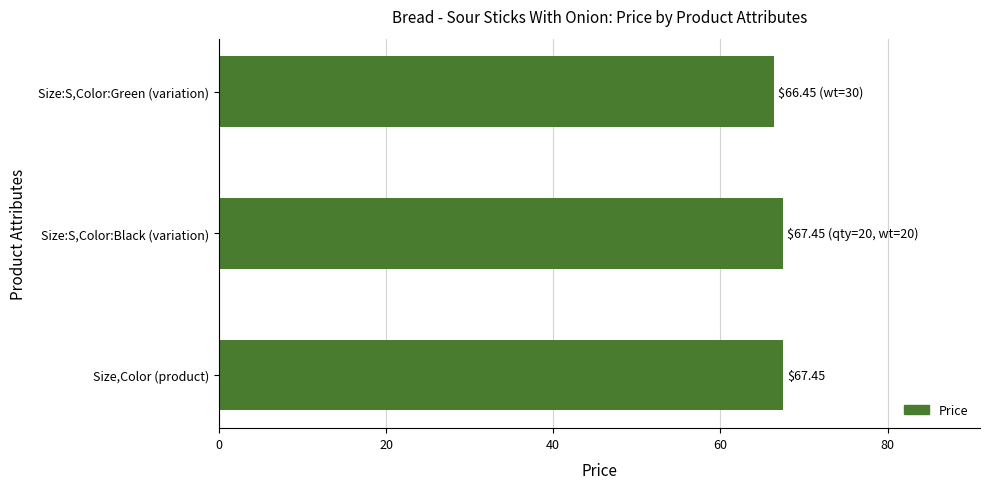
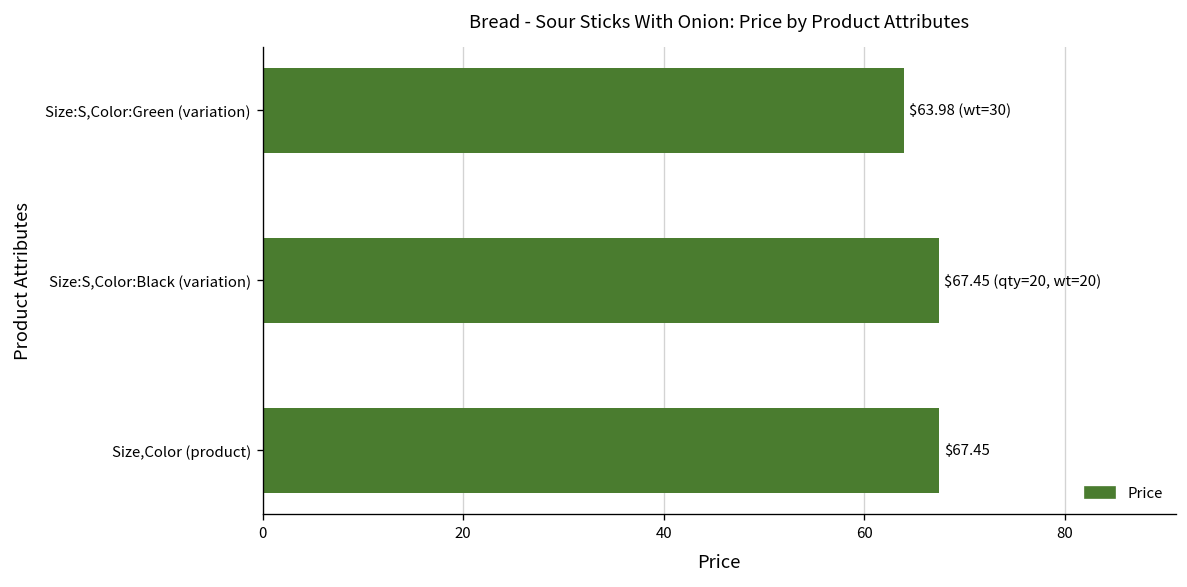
Size:S,Color:Green (variation): $66.45 -> $63.98
